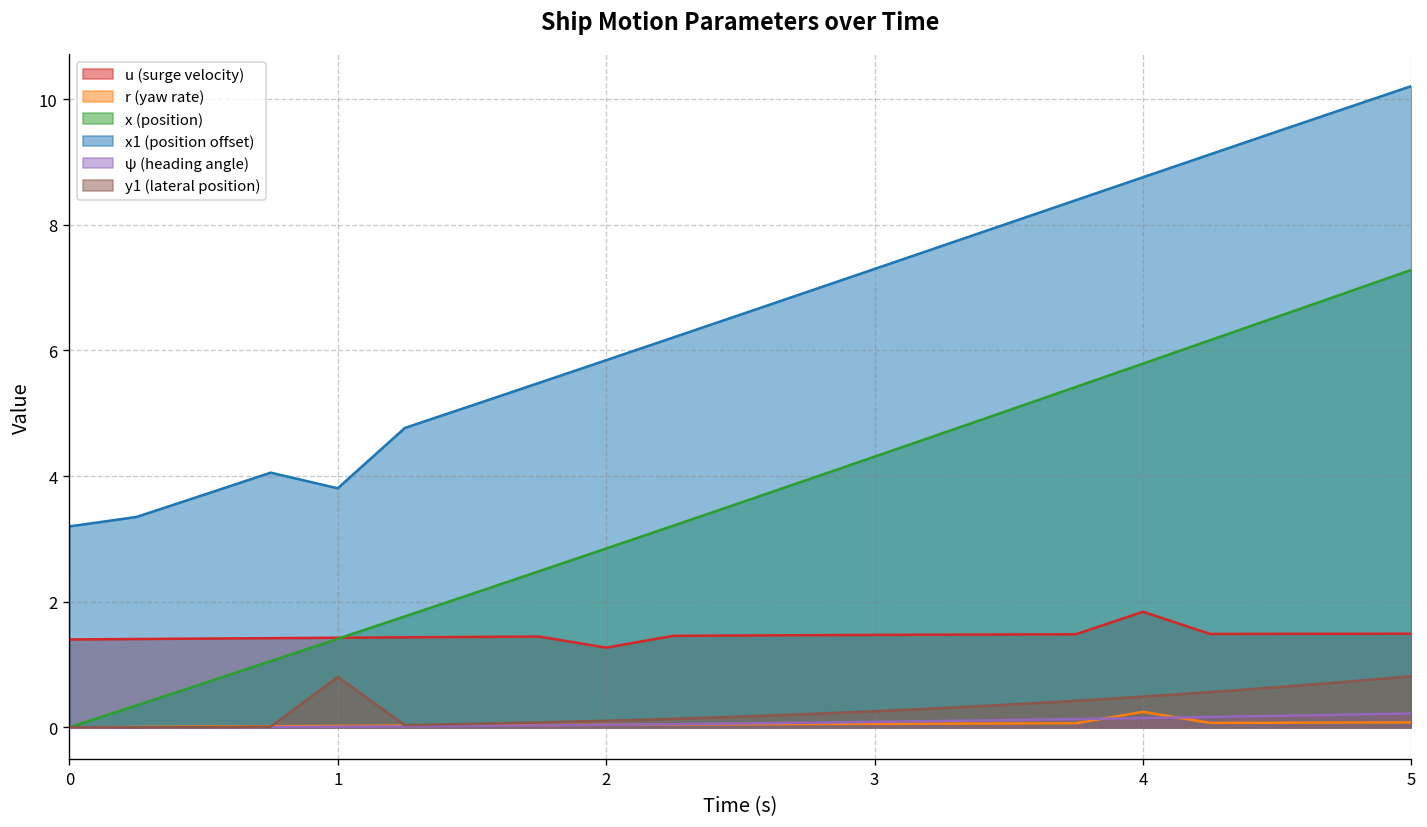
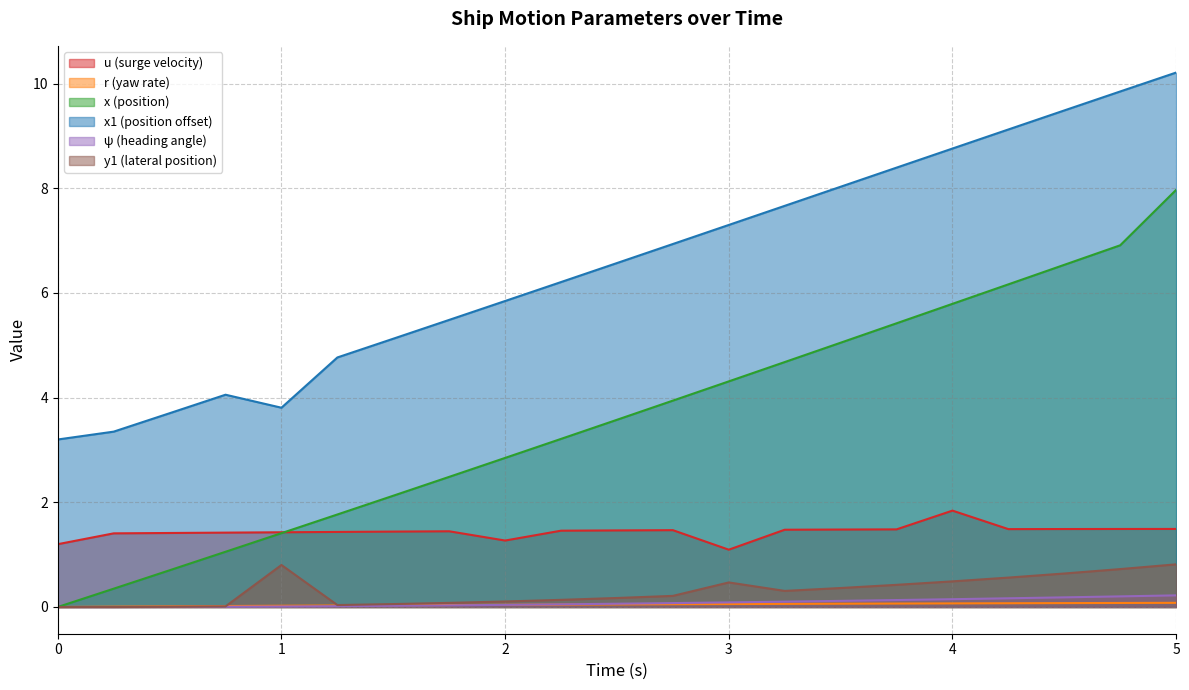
u (surge velocity), 0: 1.4 -> 1.2
u (surge velocity), 3: 1.5 -> 1.1
y1 (lateral position), 3: 0.3 -> 0.5
r (yaw rate), 4: 0.2 -> 0.1
x (position), 5: 7.3 -> 8.0
